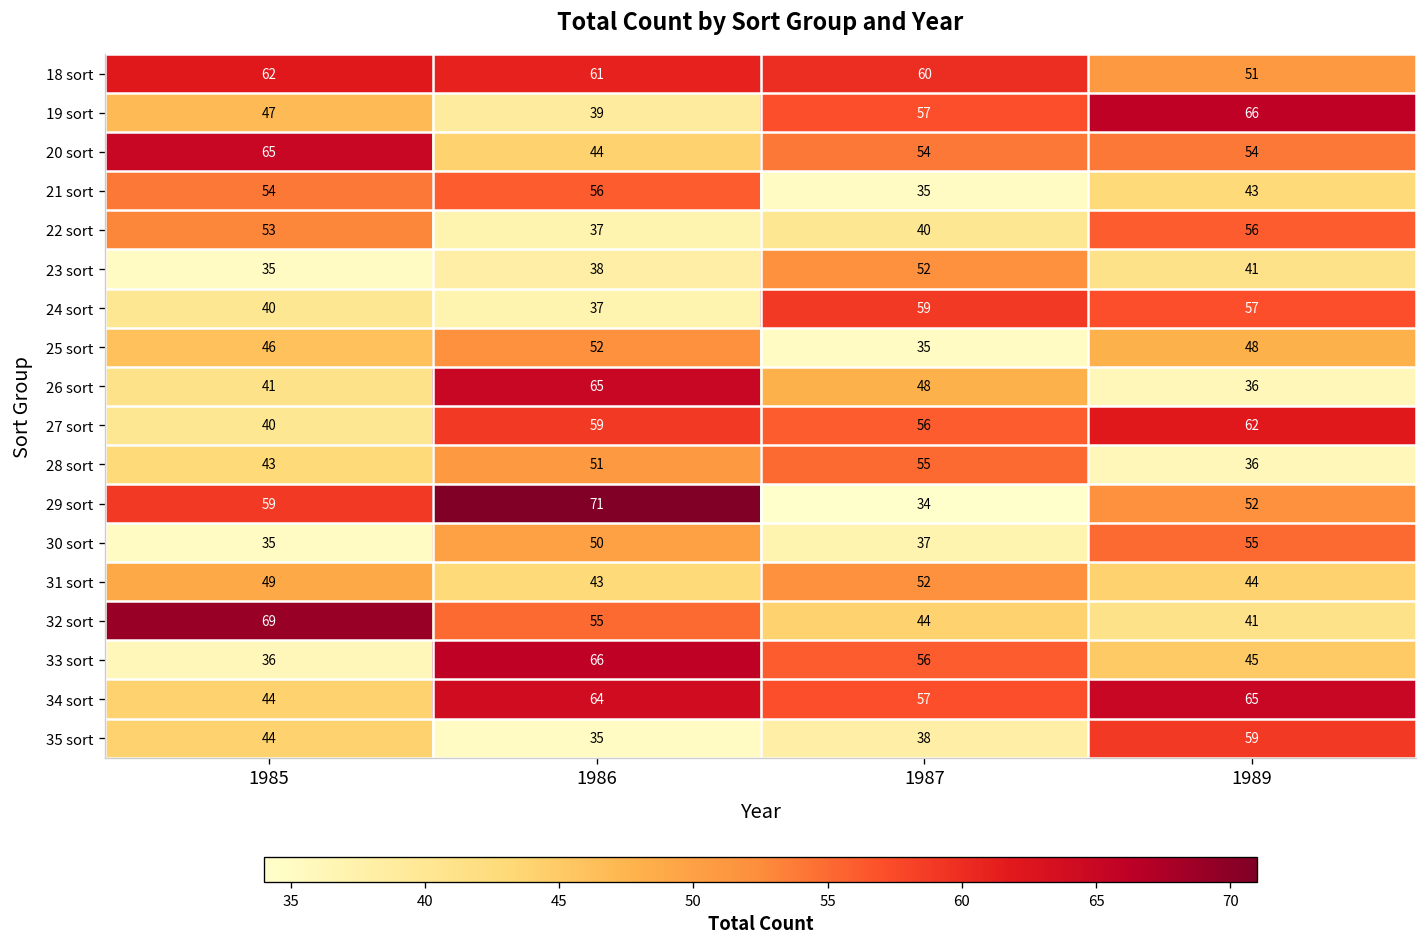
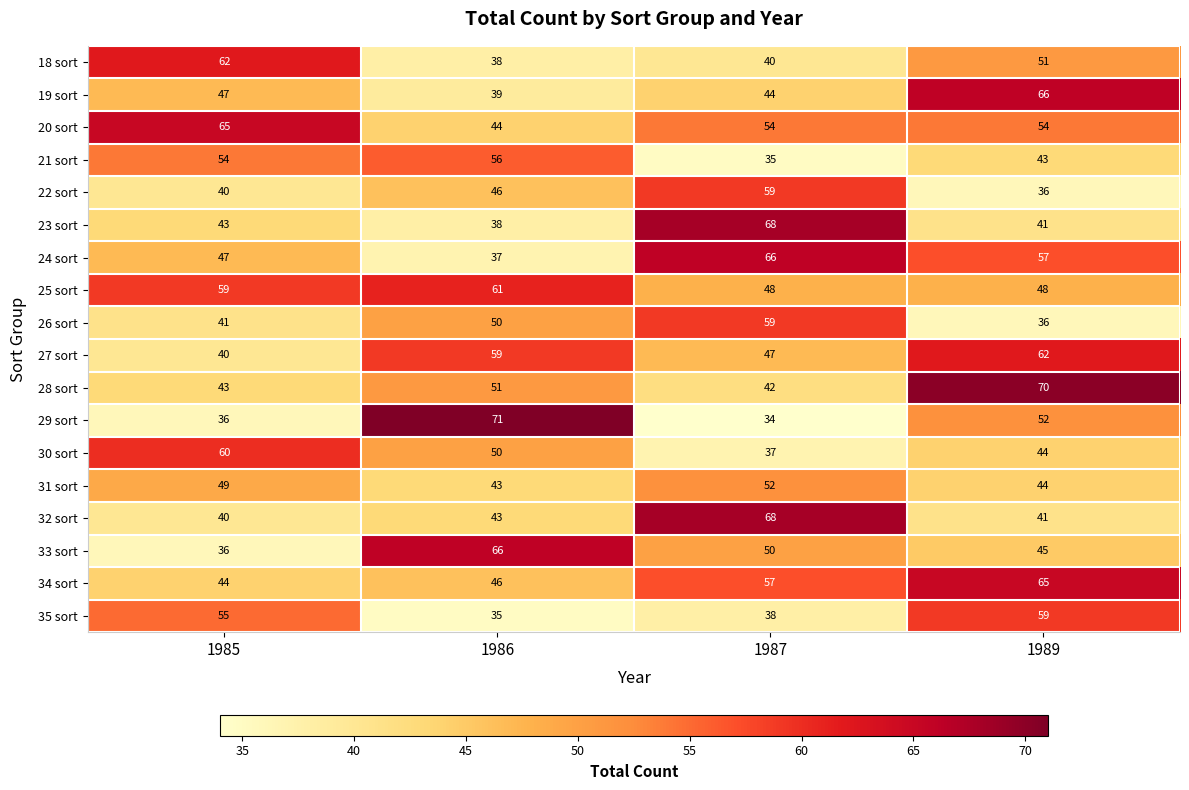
18 sort, 1986: 61 -> 38
18 sort, 1987: 60 -> 40
19 sort, 1987: 57 -> 44
22 sort, 1985: 53 -> 40
22 sort, 1986: 37 -> 46
22 sort, 1987: 40 -> 59
22 sort, 1989: 56 -> 36
23 sort, 1985: 35 -> 43
23 sort, 1987: 52 -> 68
24 sort, 1985: 40 -> 47
24 sort, 1987: 59 -> 66
25 sort, 1985: 46 -> 59
25 sort, 1986: 52 -> 61
25 sort, 1987: 35 -> 48
26 sort, 1986: 65 -> 50
26 sort, 1987: 48 -> 59
27 sort, 1987: 56 -> 47
28 sort, 1987: 55 -> 42
28 sort, 1989: 36 -> 70
29 sort, 1985: 59 -> 36
30 sort, 1985: 35 -> 60
30 sort, 1989: 55 -> 44
32 sort, 1985: 69 -> 40
32 sort, 1986: 55 -> 43
32 sort, 1987: 44 -> 68
33 sort, 1987: 56 -> 50
34 sort, 1986: 64 -> 46
35 sort, 1985: 44 -> 55
